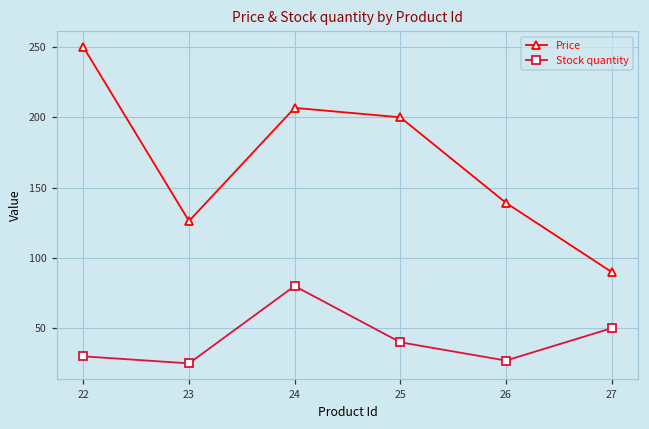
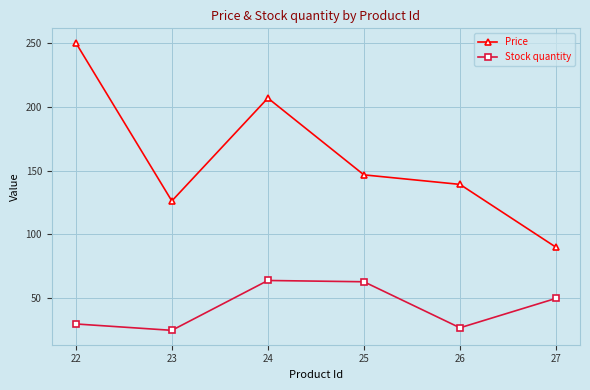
Stock quantity, 24: 80 -> 64
Price, 25: 200 -> 147
Stock quantity, 25: 40 -> 63
